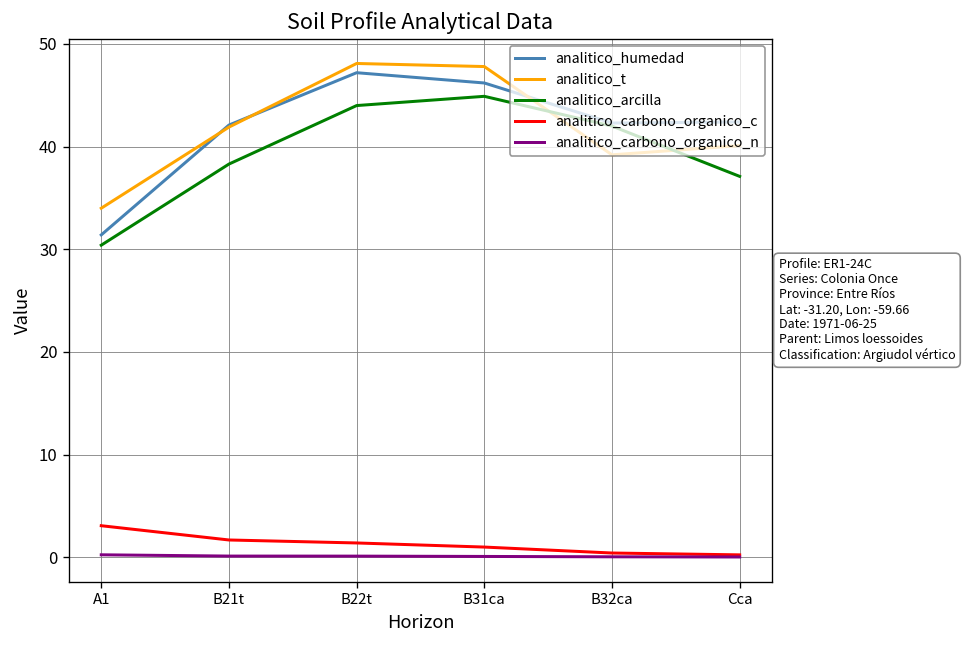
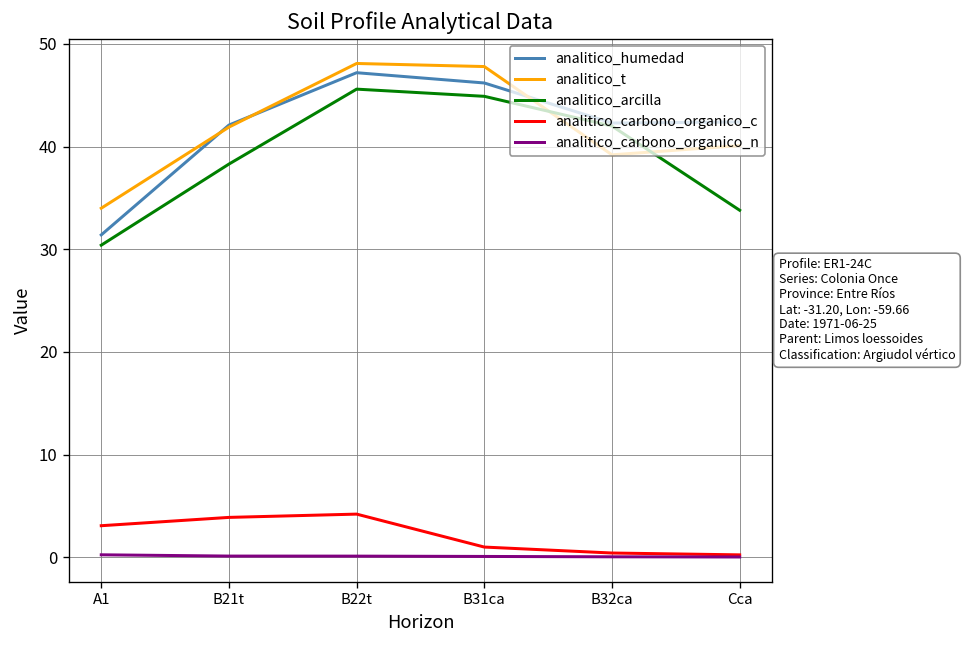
analitico_carbono_organico_c, B21t: 2 -> 4
analitico_arcilla, B22t: 44 -> 46
analitico_carbono_organico_c, B22t: 1 -> 4
analitico_arcilla, Cca: 37 -> 34
